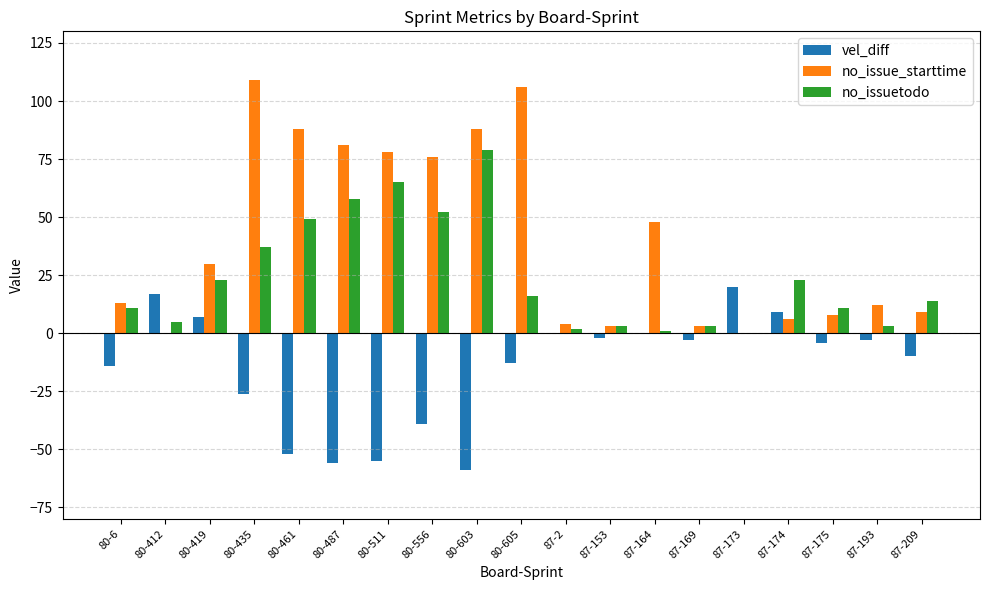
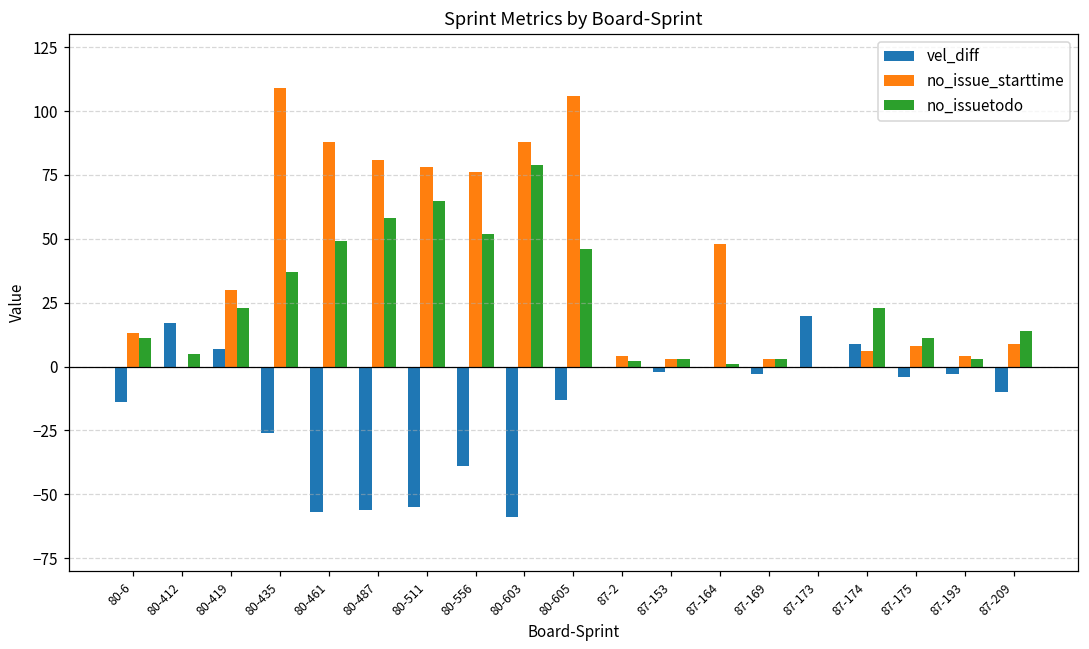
vel_diff, 80-461: -52 -> -57
no_issuetodo, 80-605: 16 -> 46
no_issue_starttime, 87-193: 12 -> 4
